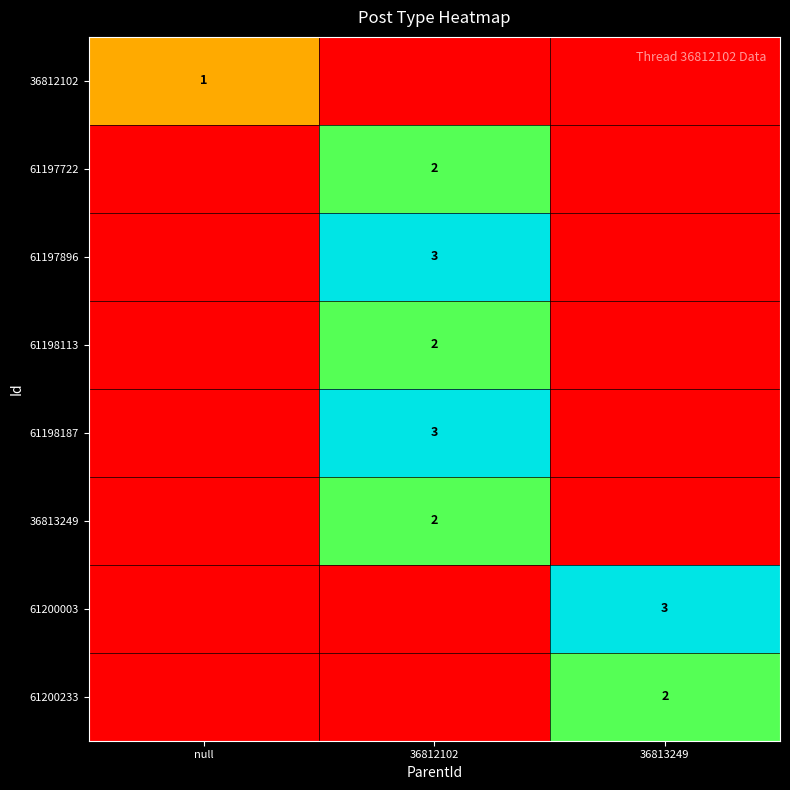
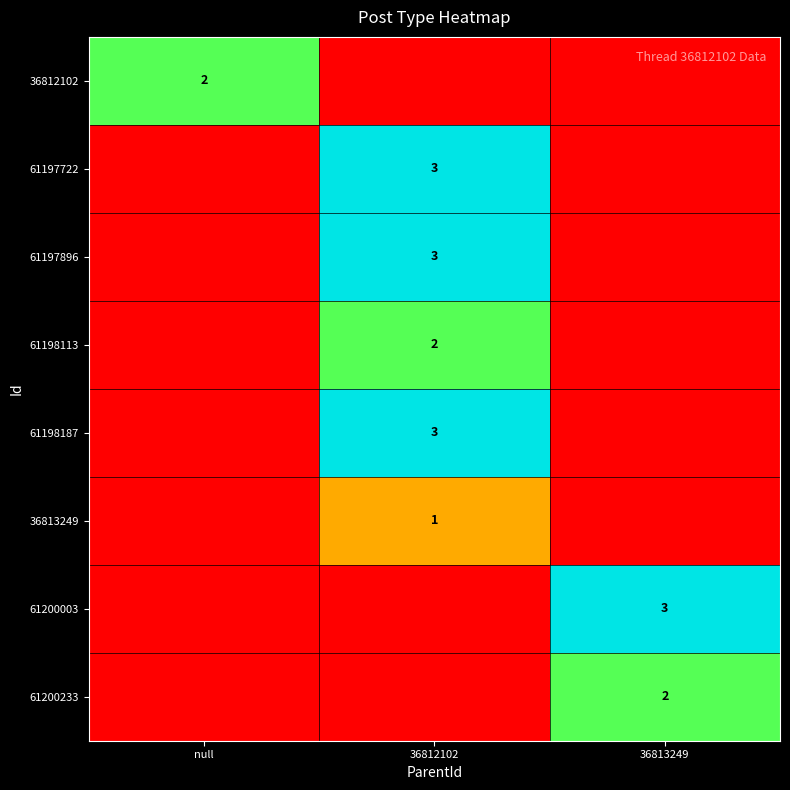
36812102, null: 1 -> 2
61197722, 36812102: 2 -> 3
36813249, 36812102: 2 -> 1
